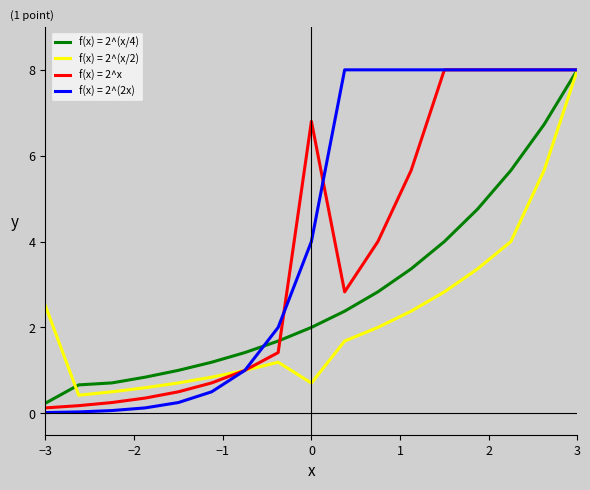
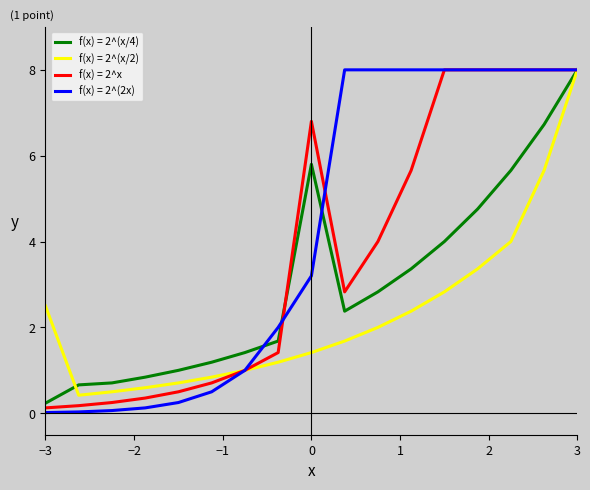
f(x) = 2^(x/4), 0: 2.0 -> 5.8
f(x) = 2^(x/2), 0: 0.7 -> 1.4
f(x) = 2^(2x), 0: 4.0 -> 3.2
